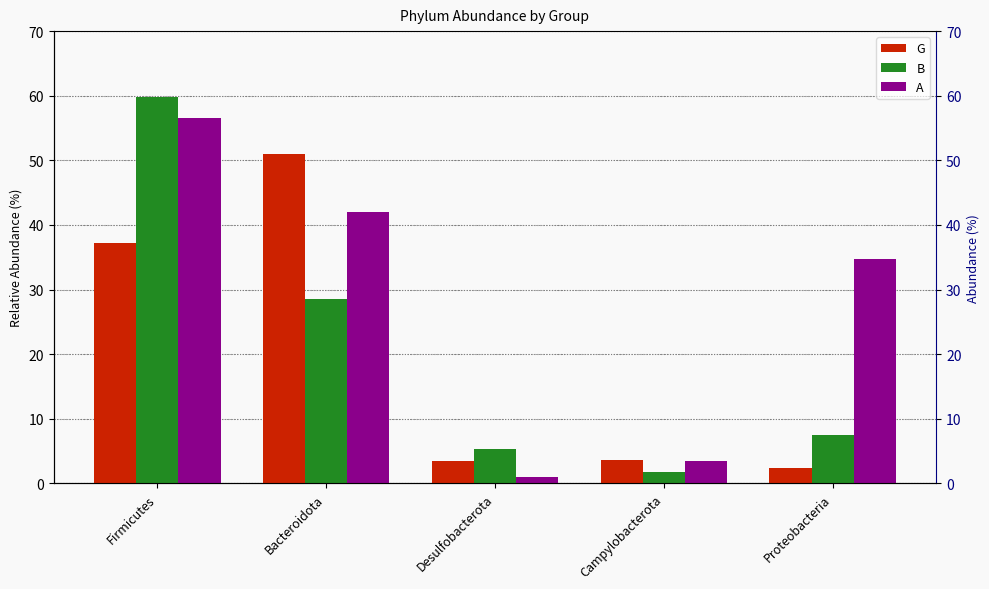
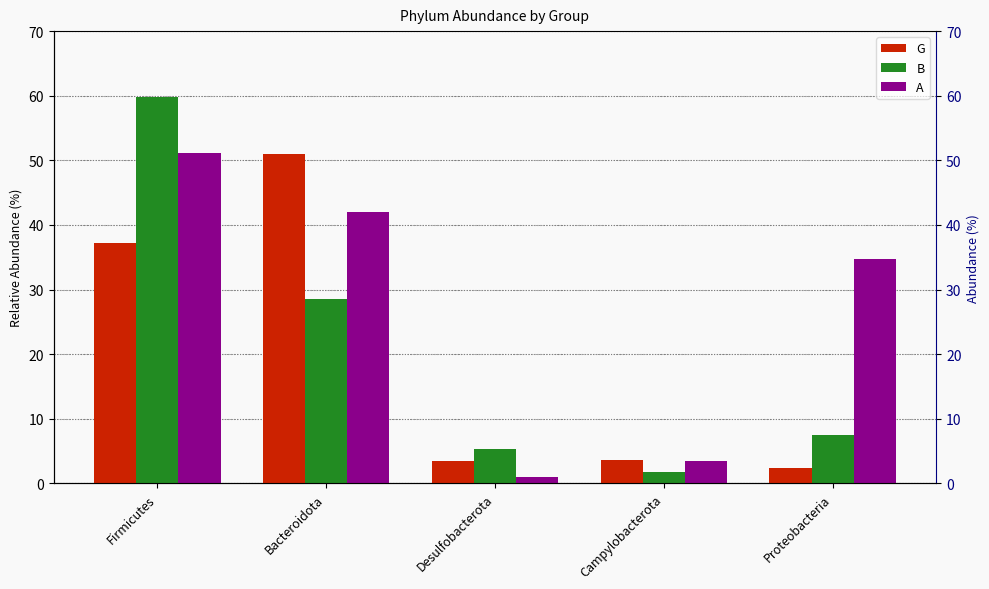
A, Firmicutes: 56 -> 51
